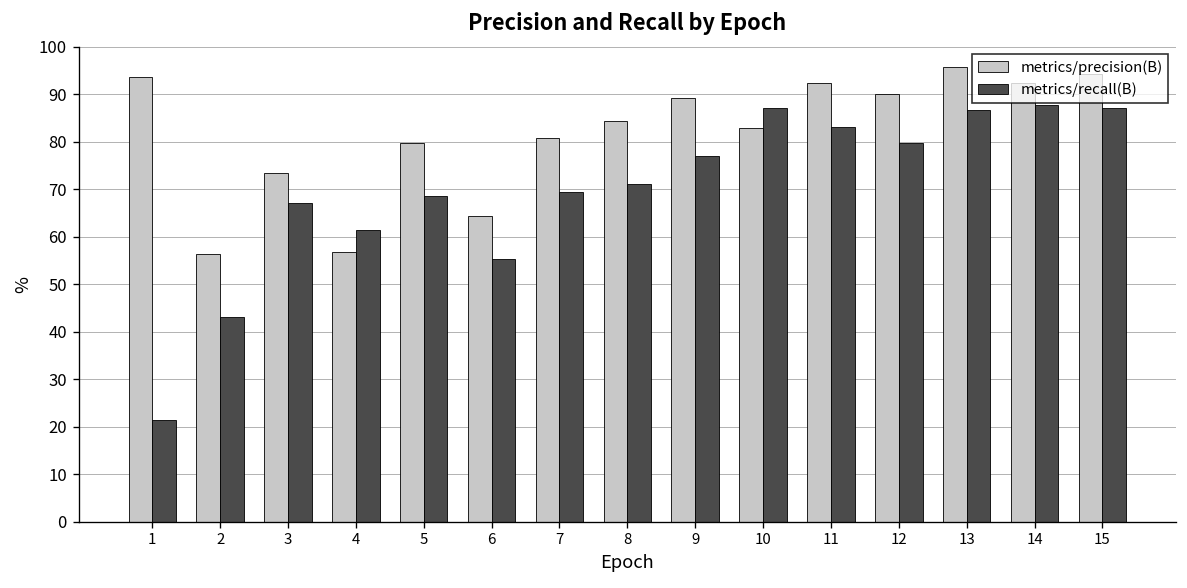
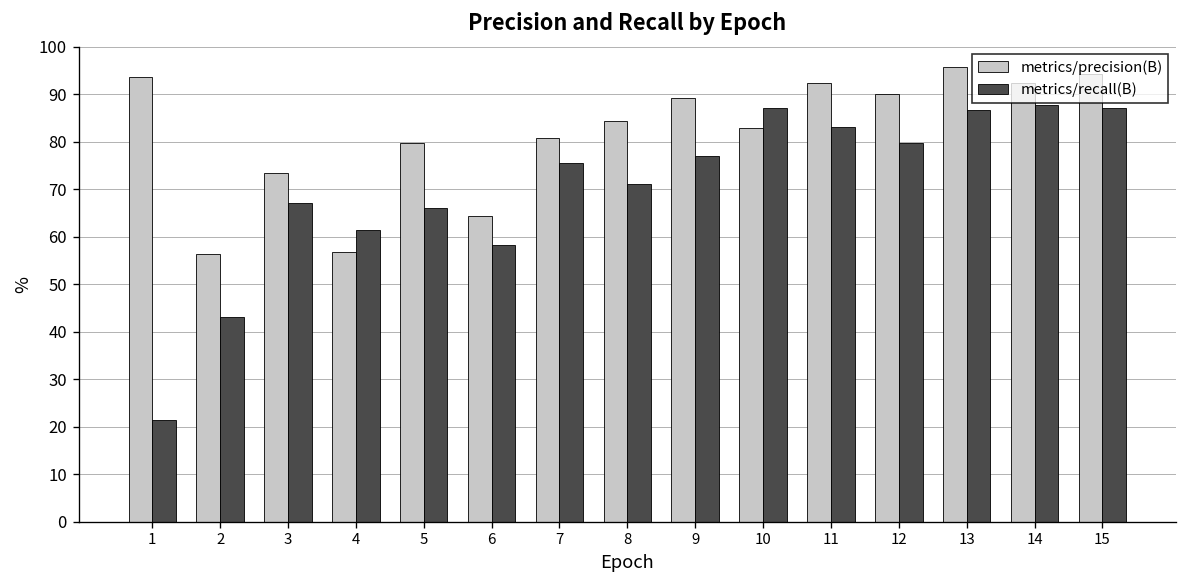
metrics/recall(B), 5: 68 -> 66
metrics/recall(B), 6: 55 -> 58
metrics/recall(B), 7: 69 -> 76
